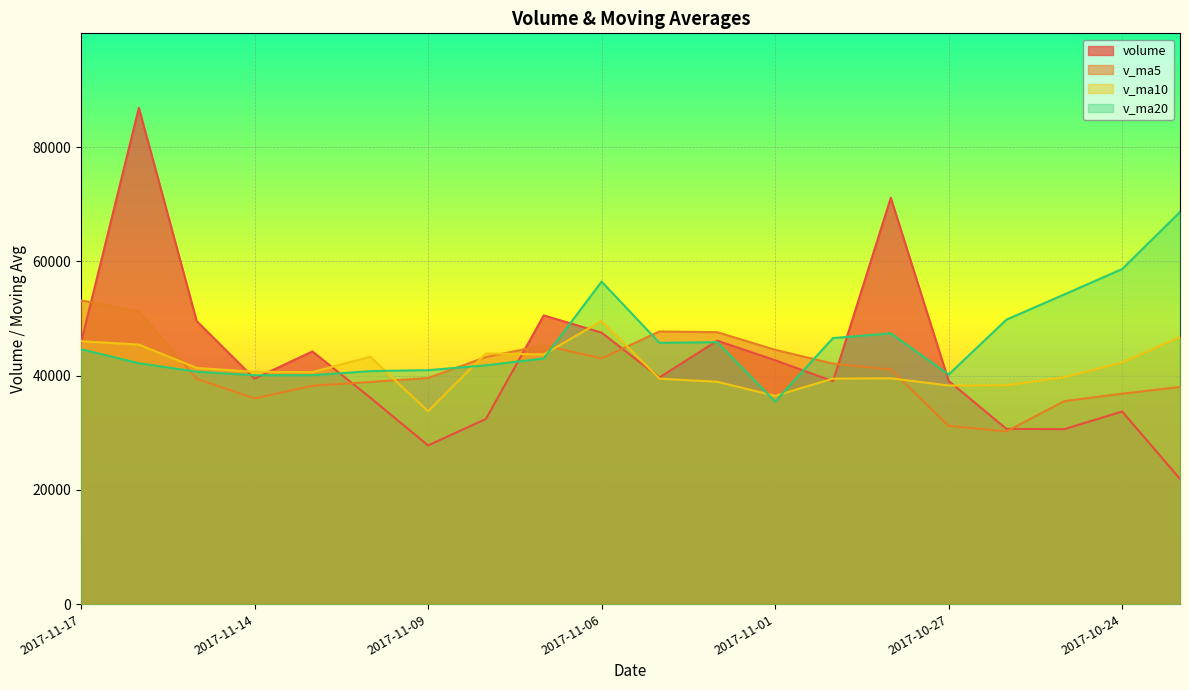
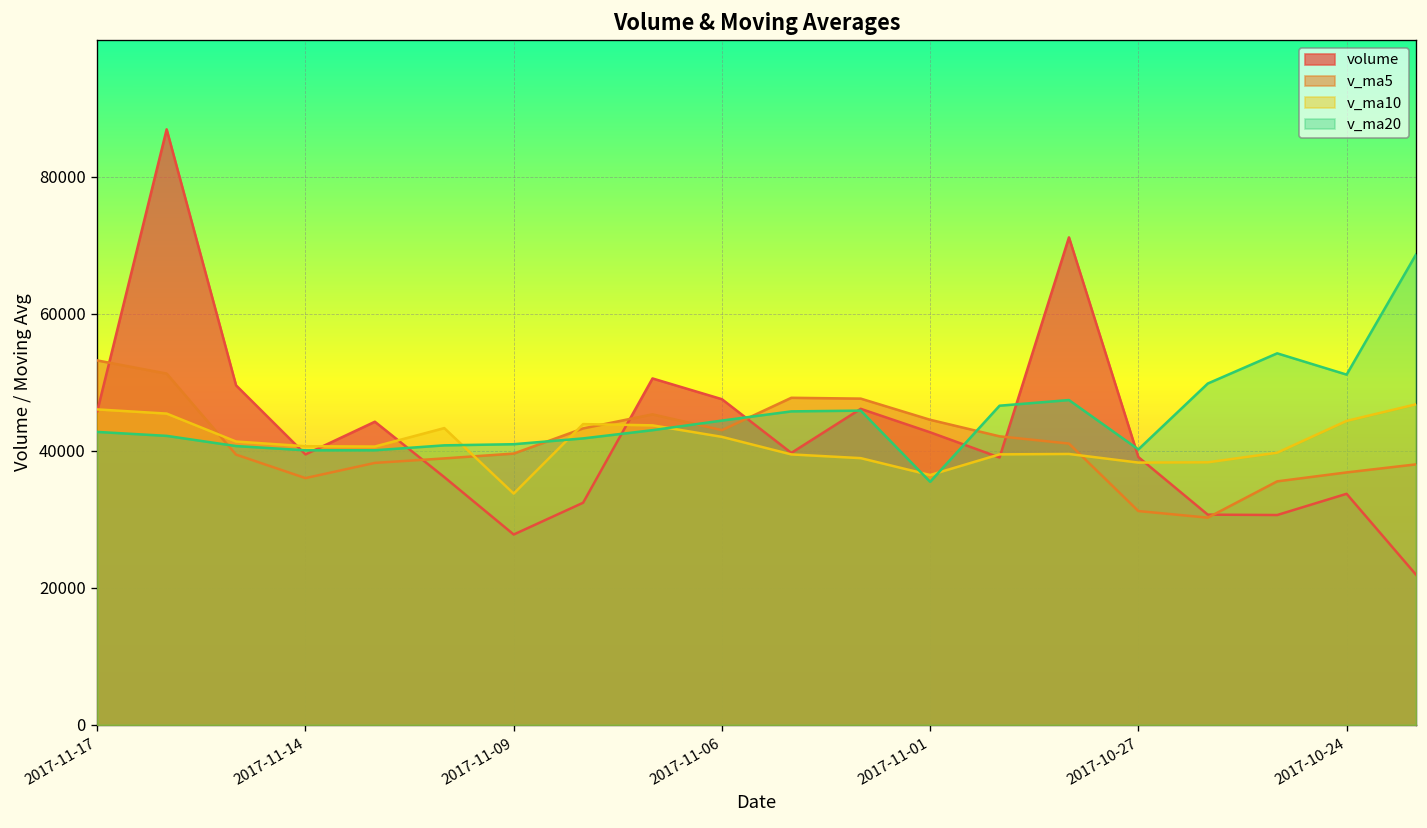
v_ma20, 2017-11-17: 45000 -> 43000
v_ma10, 2017-11-06: 50000 -> 42000
v_ma20, 2017-11-06: 56000 -> 44000
v_ma10, 2017-10-24: 42000 -> 44000
v_ma20, 2017-10-24: 59000 -> 51000
